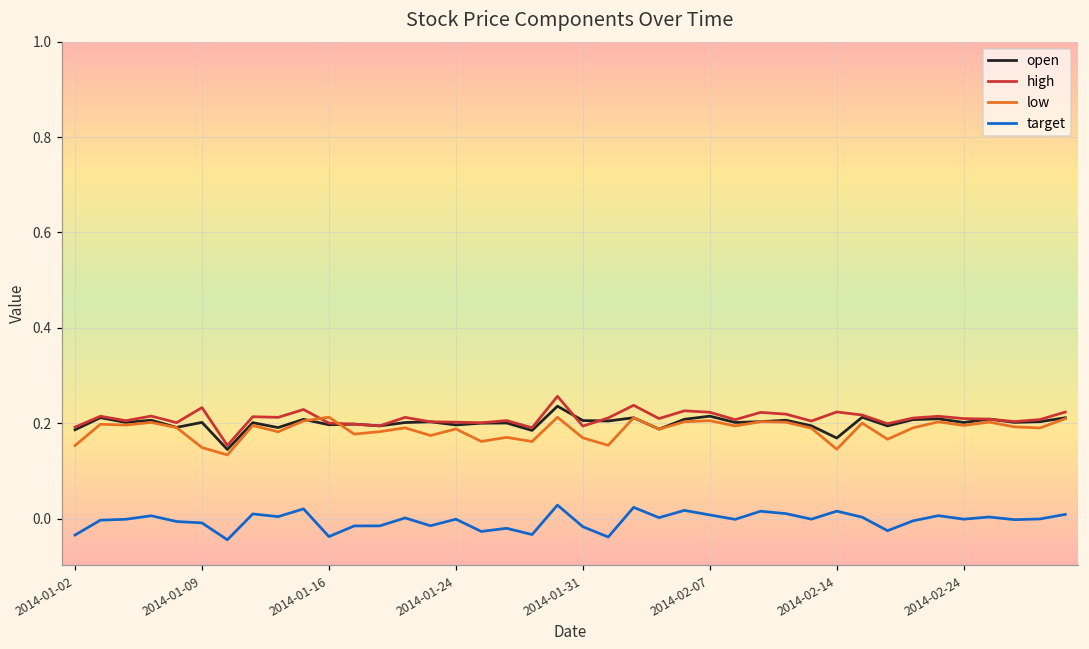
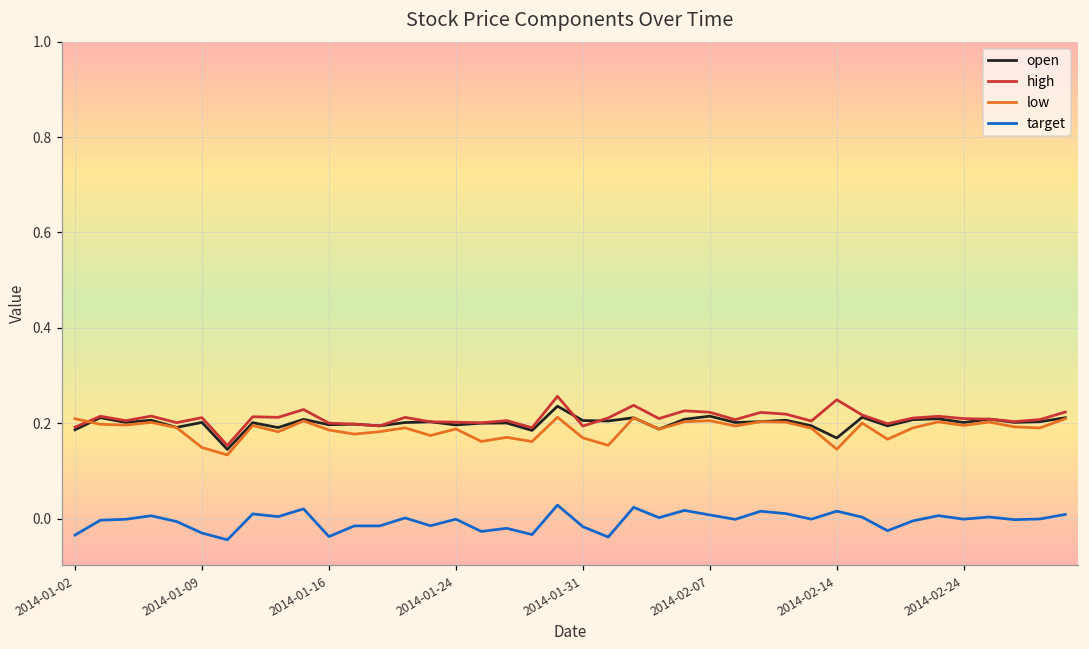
low, 2014-01-02: 0.15 -> 0.21
high, 2014-01-09: 0.23 -> 0.21
target, 2014-01-09: -0.01 -> -0.03
low, 2014-01-16: 0.21 -> 0.19
high, 2014-02-14: 0.22 -> 0.25
